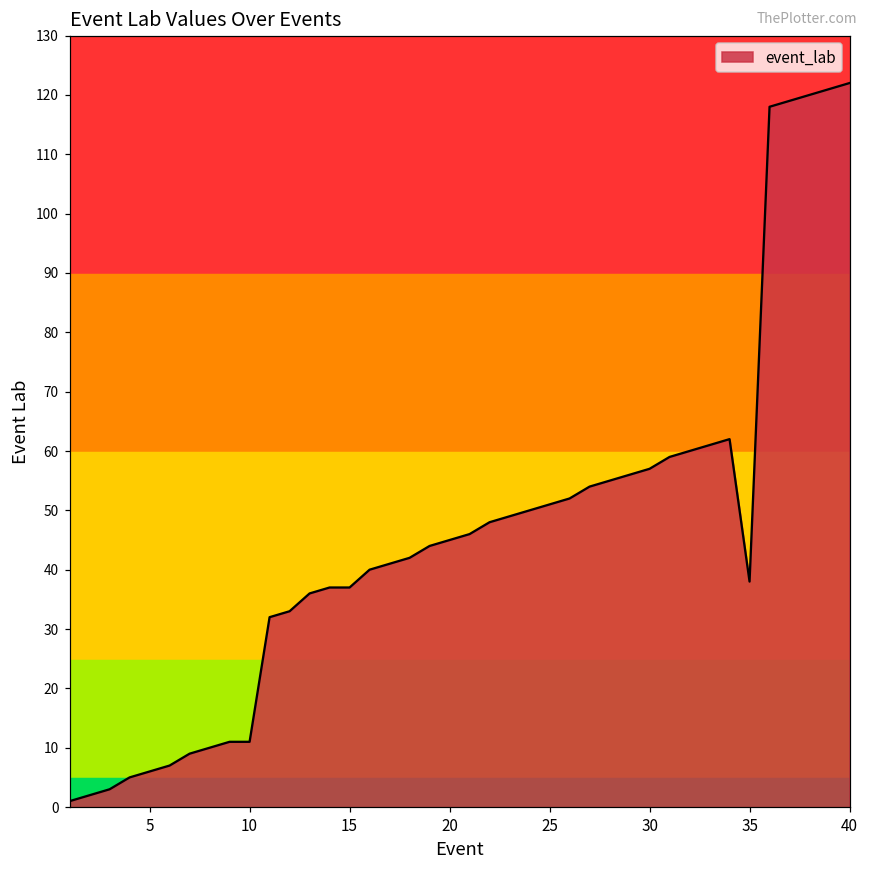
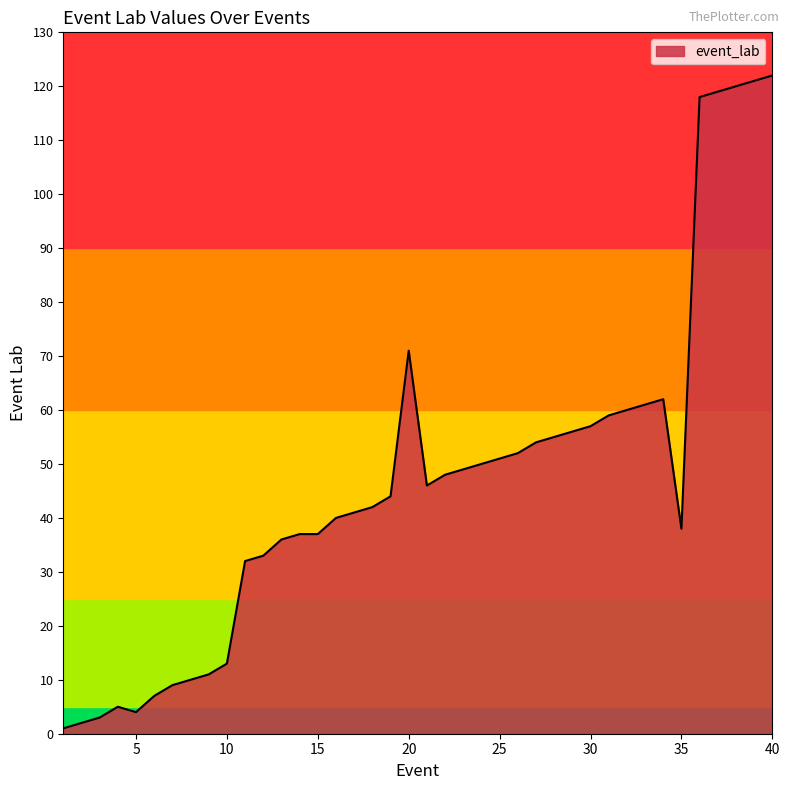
5: 6 -> 4
10: 11 -> 13
20: 45 -> 71
